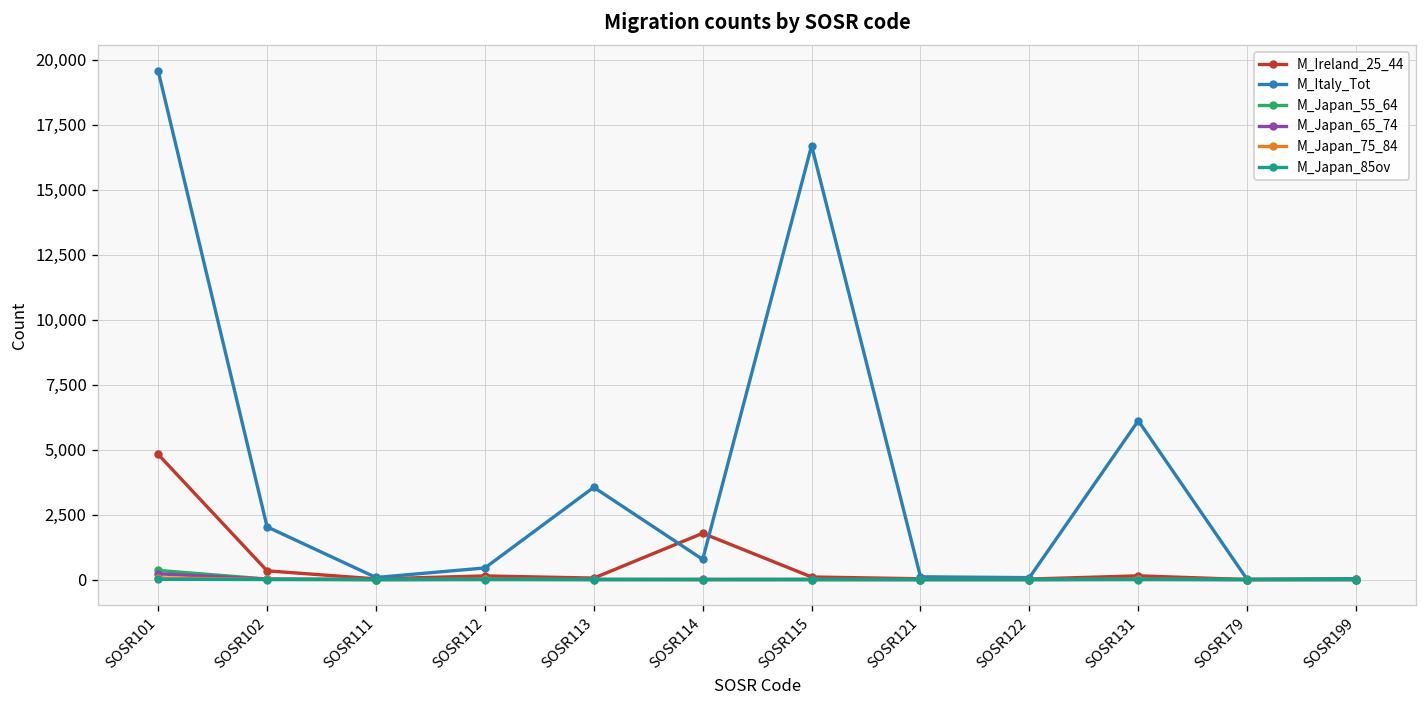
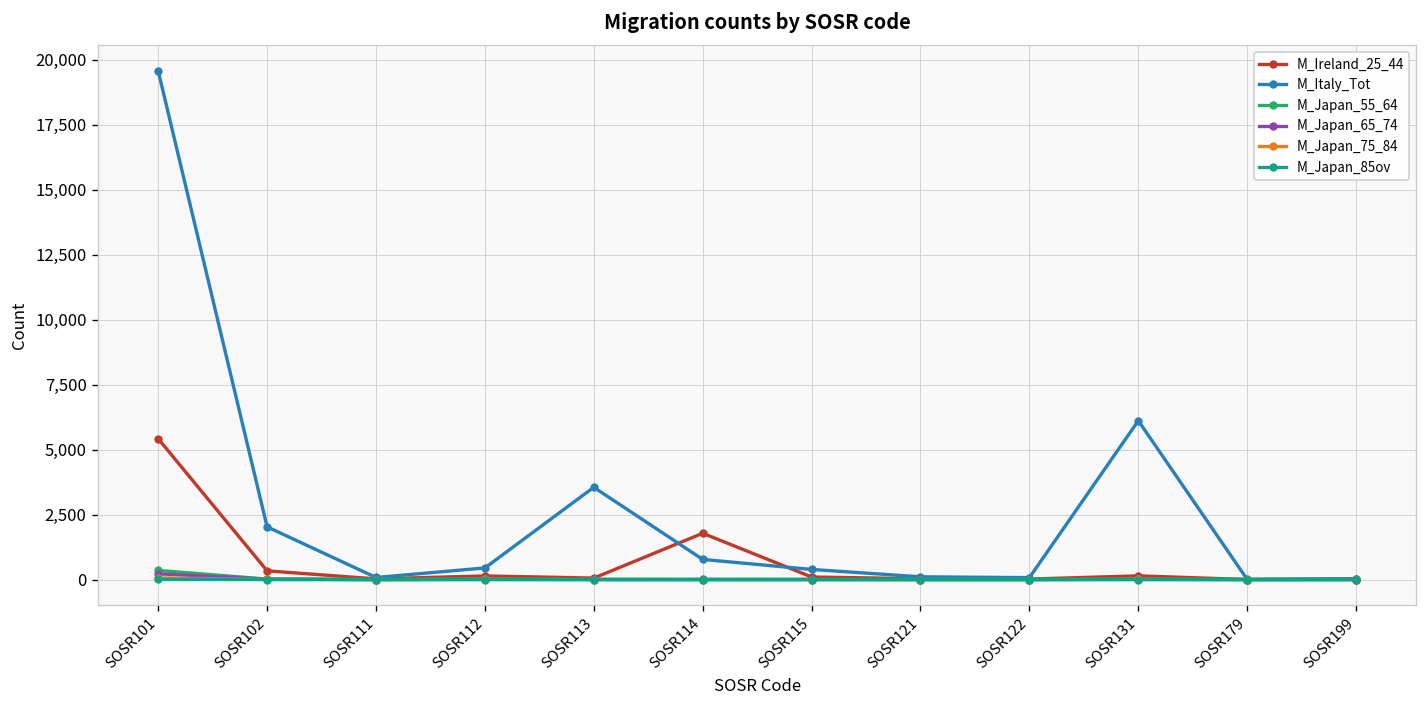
M_Ireland_25_44, SOSR101: 4,800 -> 5,400
M_Italy_Tot, SOSR115: 16,700 -> 400
